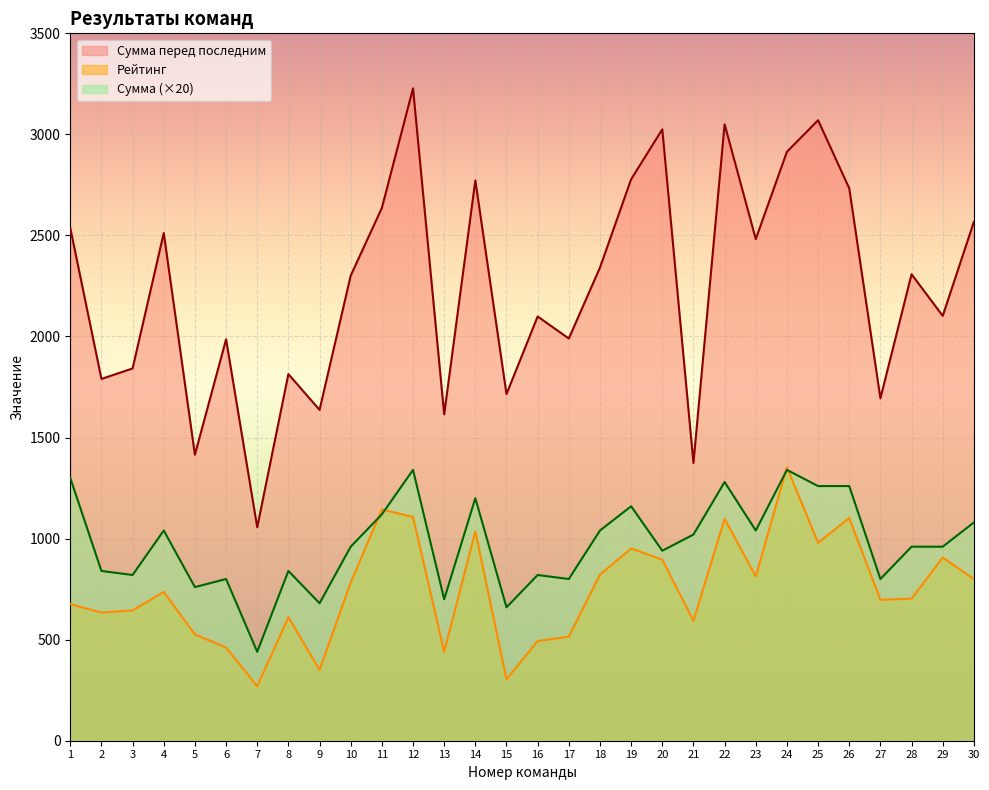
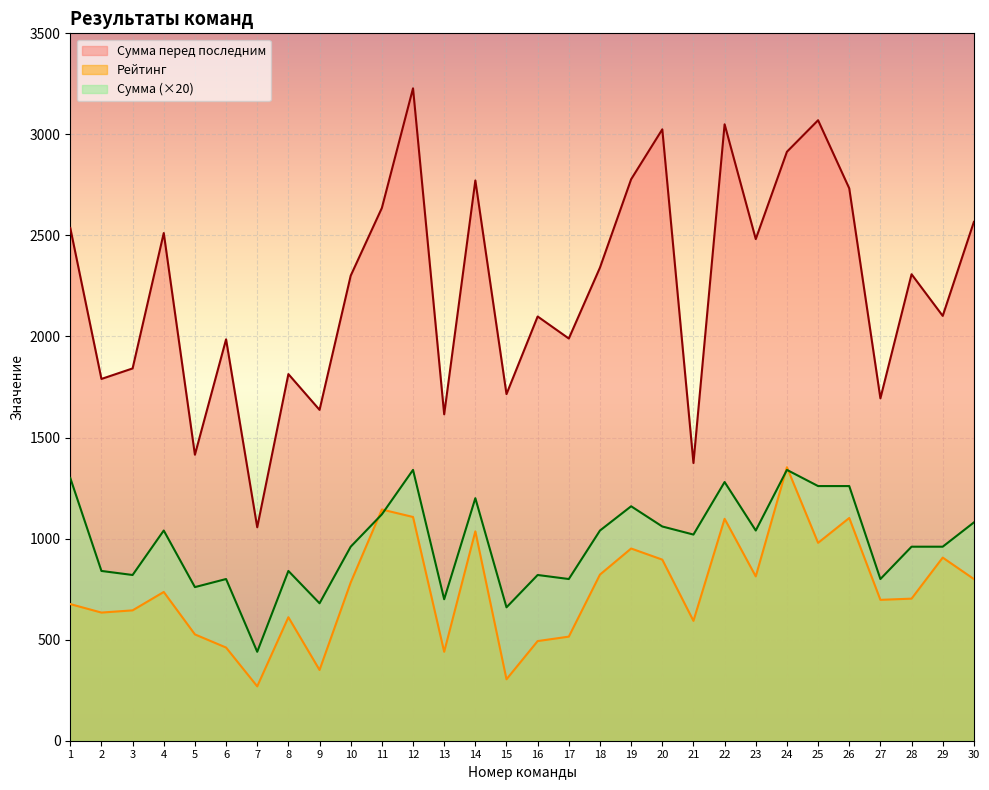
Сумма (×20), 20: 940 -> 1060
